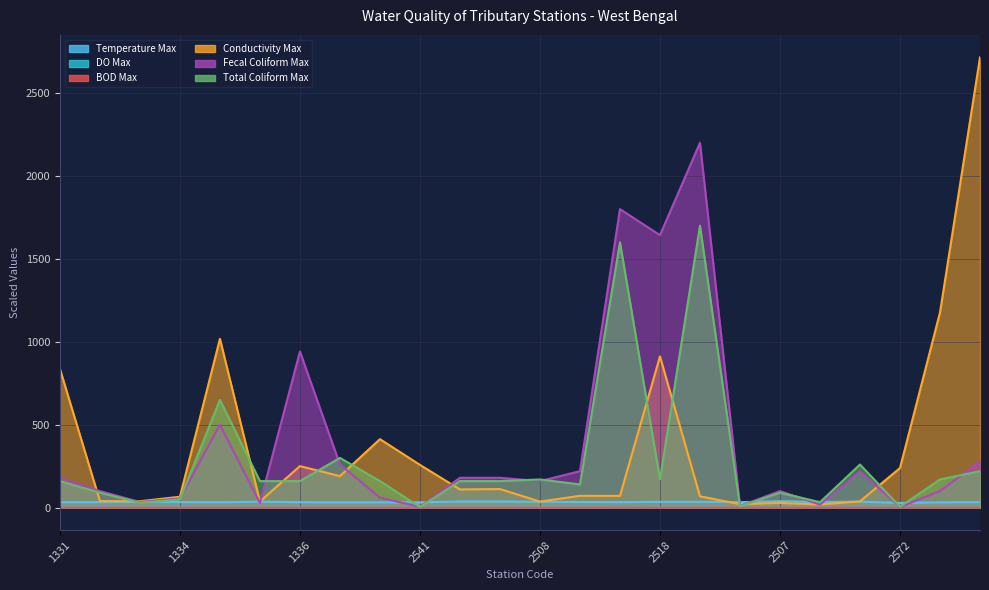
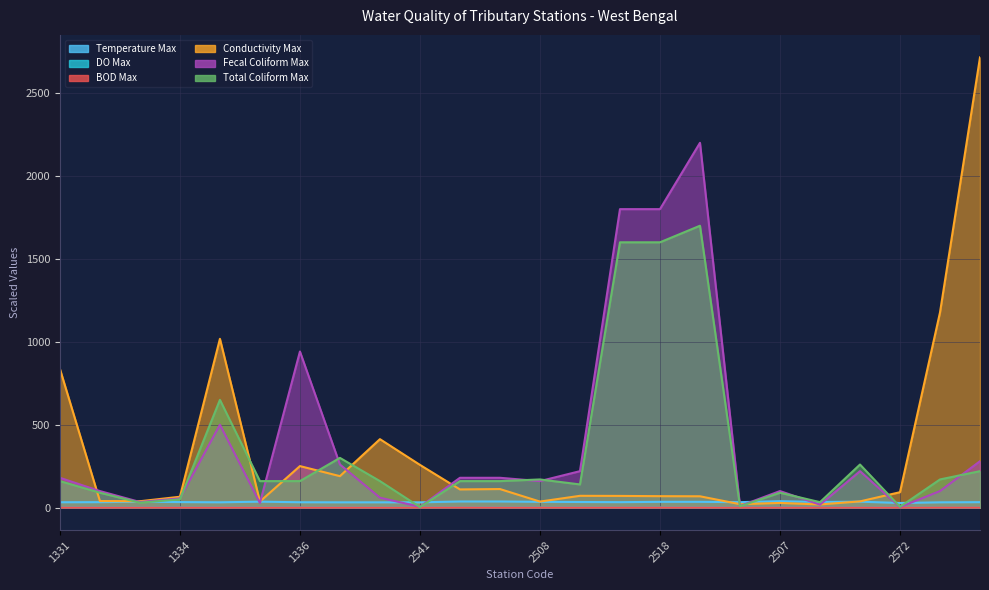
Conductivity Max, 2518: 910 -> 70
Fecal Coliform Max, 2518: 1640 -> 1800
Total Coliform Max, 2518: 170 -> 1600
Conductivity Max, 2572: 240 -> 90
